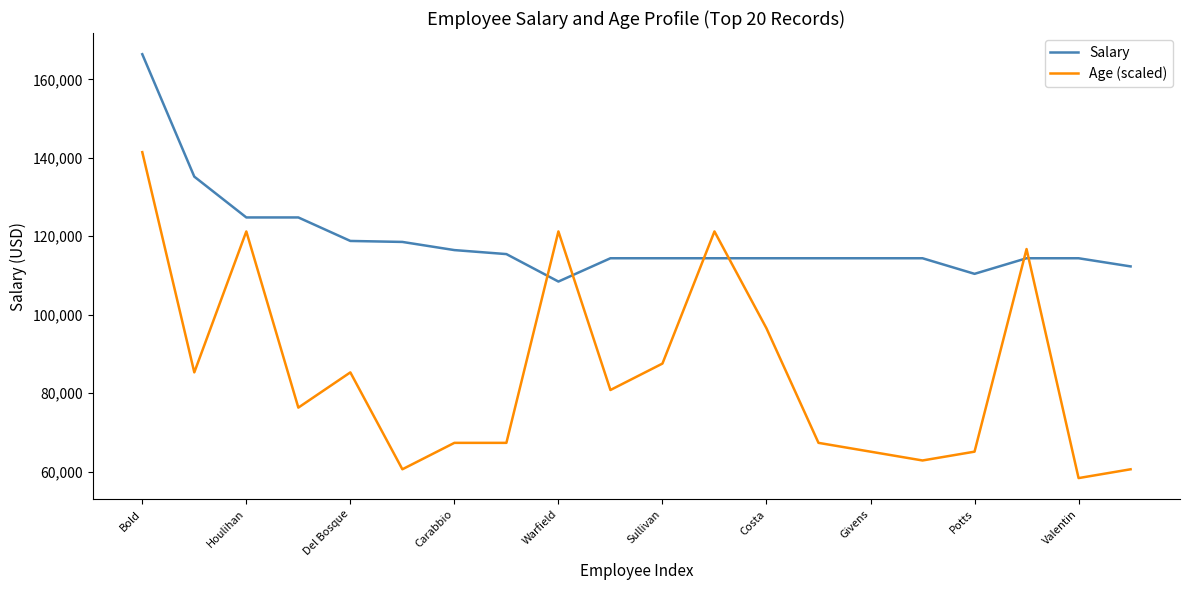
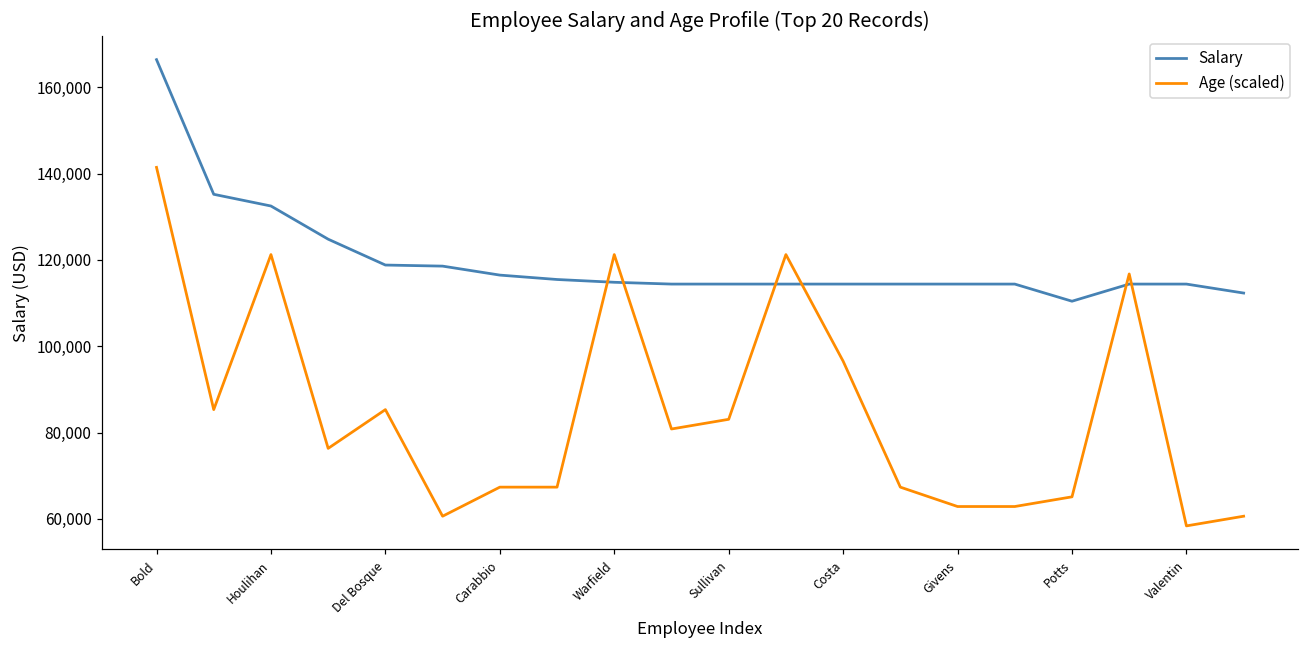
Salary, Houlihan: 125,000 -> 132,000
Salary, Warfield: 108,000 -> 115,000
Age (scaled), Sullivan: 88,000 -> 83,000
Age (scaled), Givens: 65,000 -> 63,000
